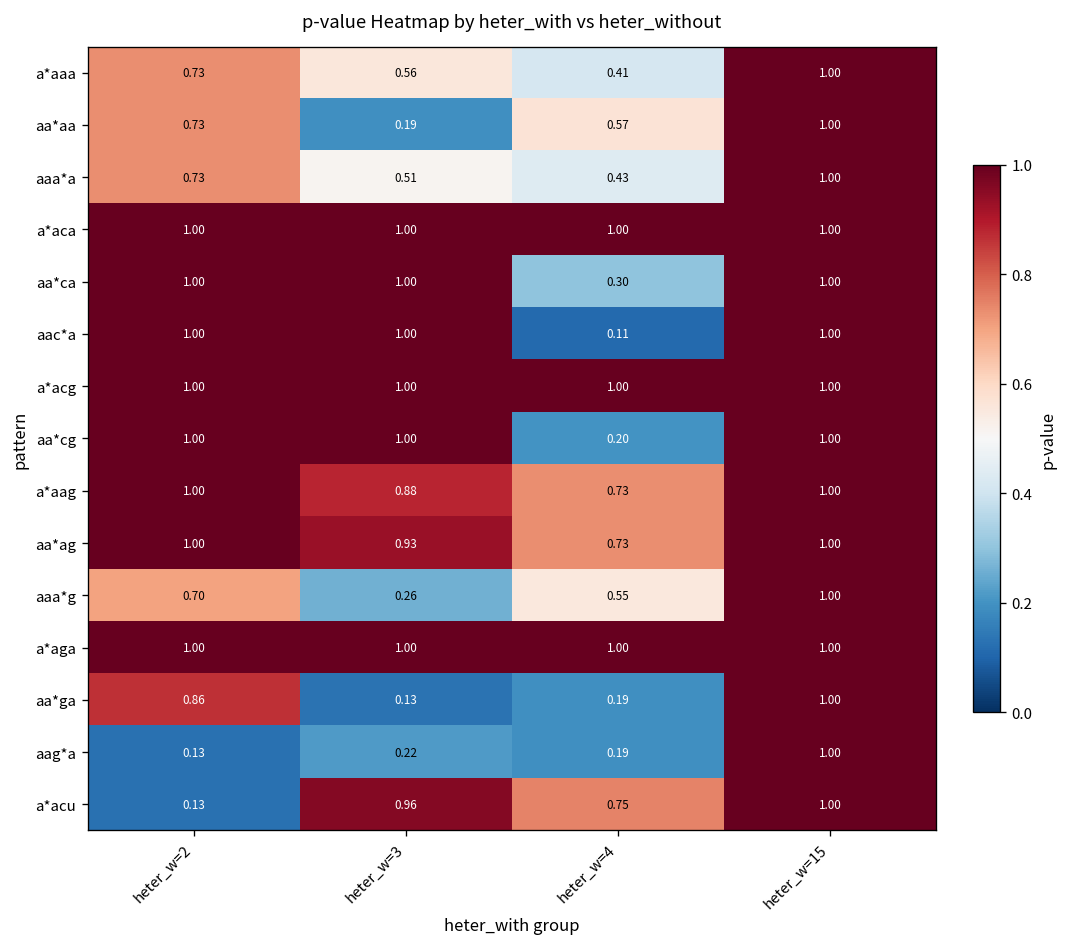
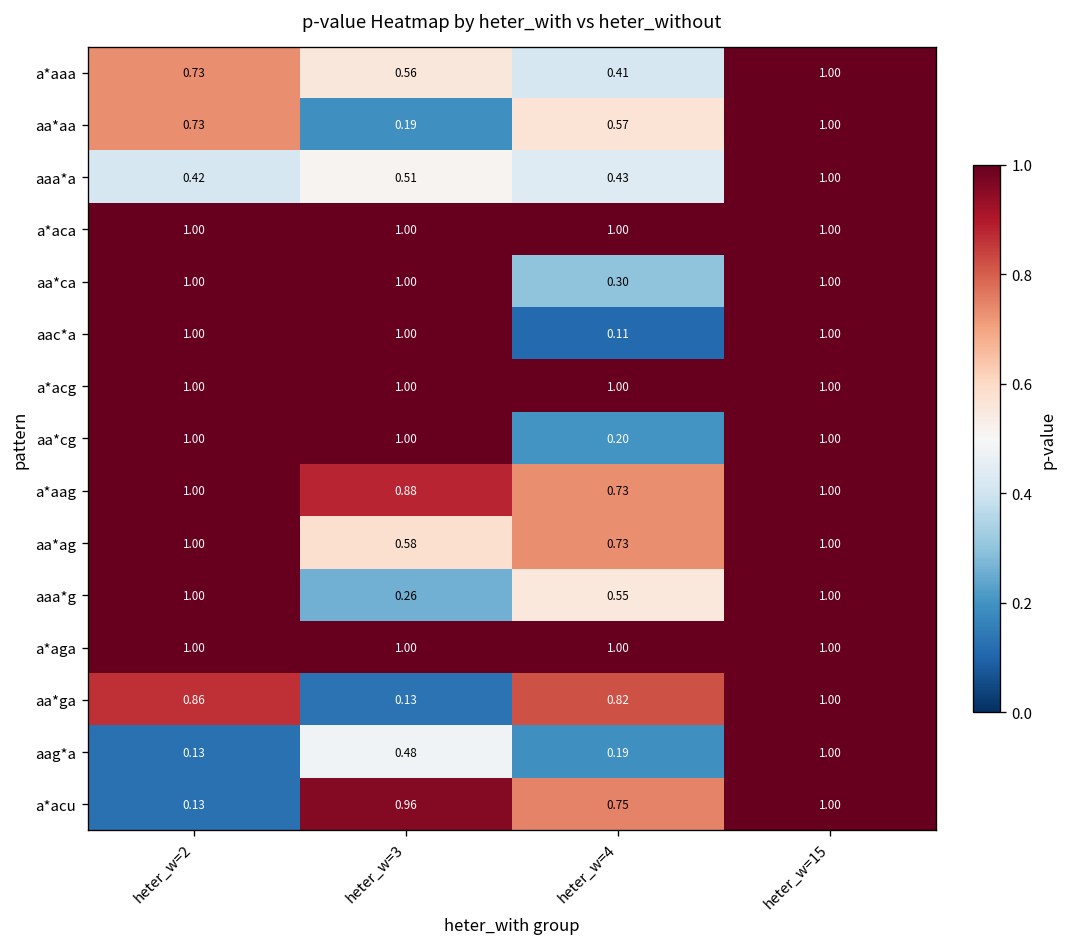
aaa*a, heter_w=2: 0.73 -> 0.42
aa*ag, heter_w=3: 0.93 -> 0.58
aaa*g, heter_w=2: 0.70 -> 1.00
aa*ga, heter_w=4: 0.19 -> 0.82
aag*a, heter_w=3: 0.22 -> 0.48
